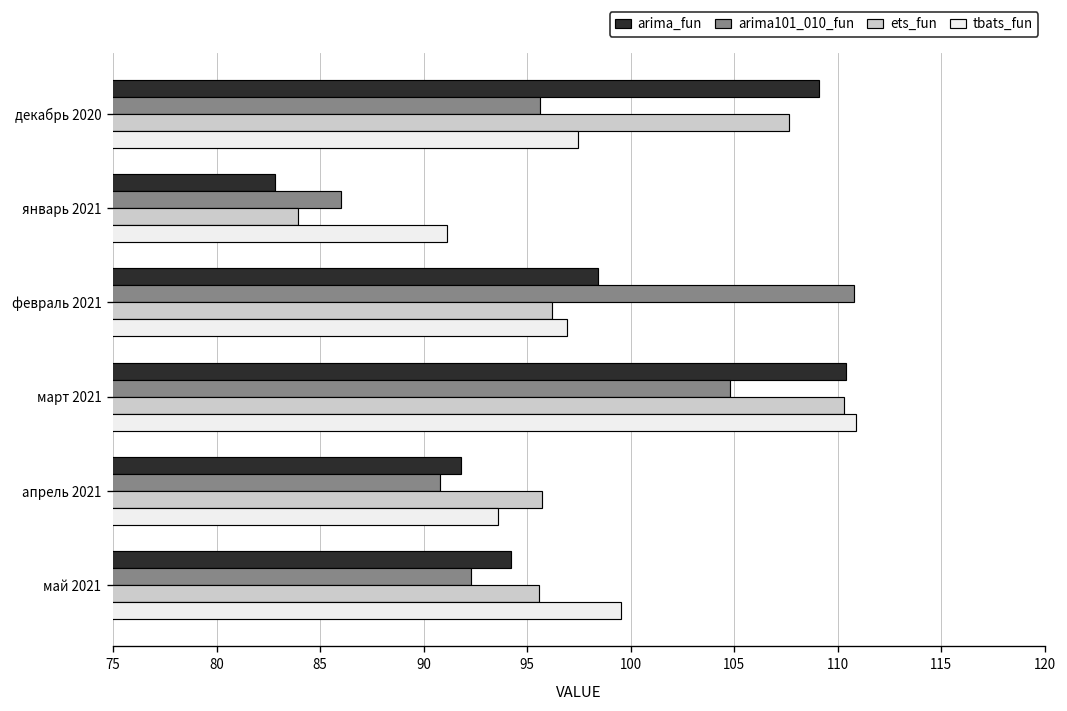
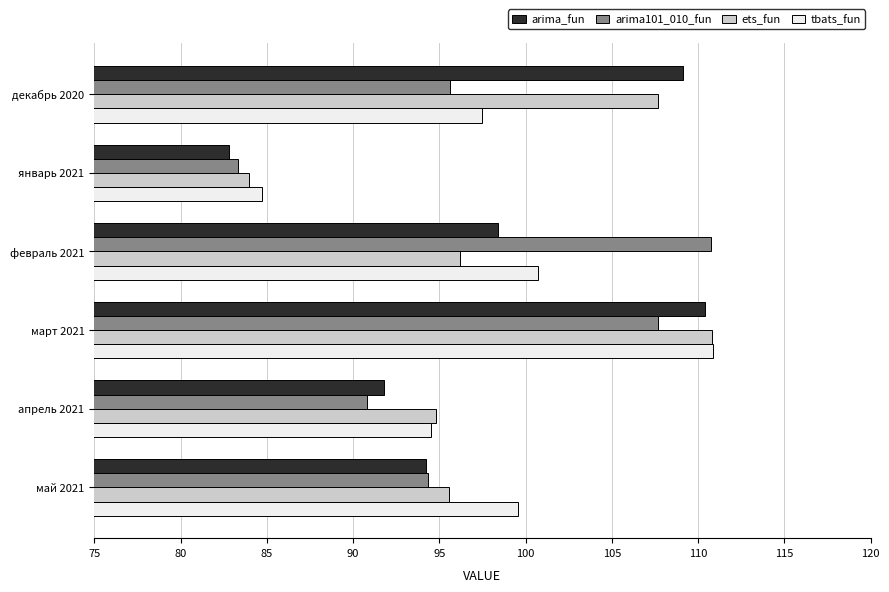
arima101_010_fun, январь 2021: 86.0 -> 83.3
tbats_fun, январь 2021: 91.2 -> 84.7
tbats_fun, февраль 2021: 96.9 -> 100.7
arima101_010_fun, март 2021: 104.8 -> 107.7
ets_fun, март 2021: 110.3 -> 110.8
ets_fun, апрель 2021: 95.7 -> 94.8
tbats_fun, апрель 2021: 93.6 -> 94.5
arima101_010_fun, май 2021: 92.3 -> 94.3
